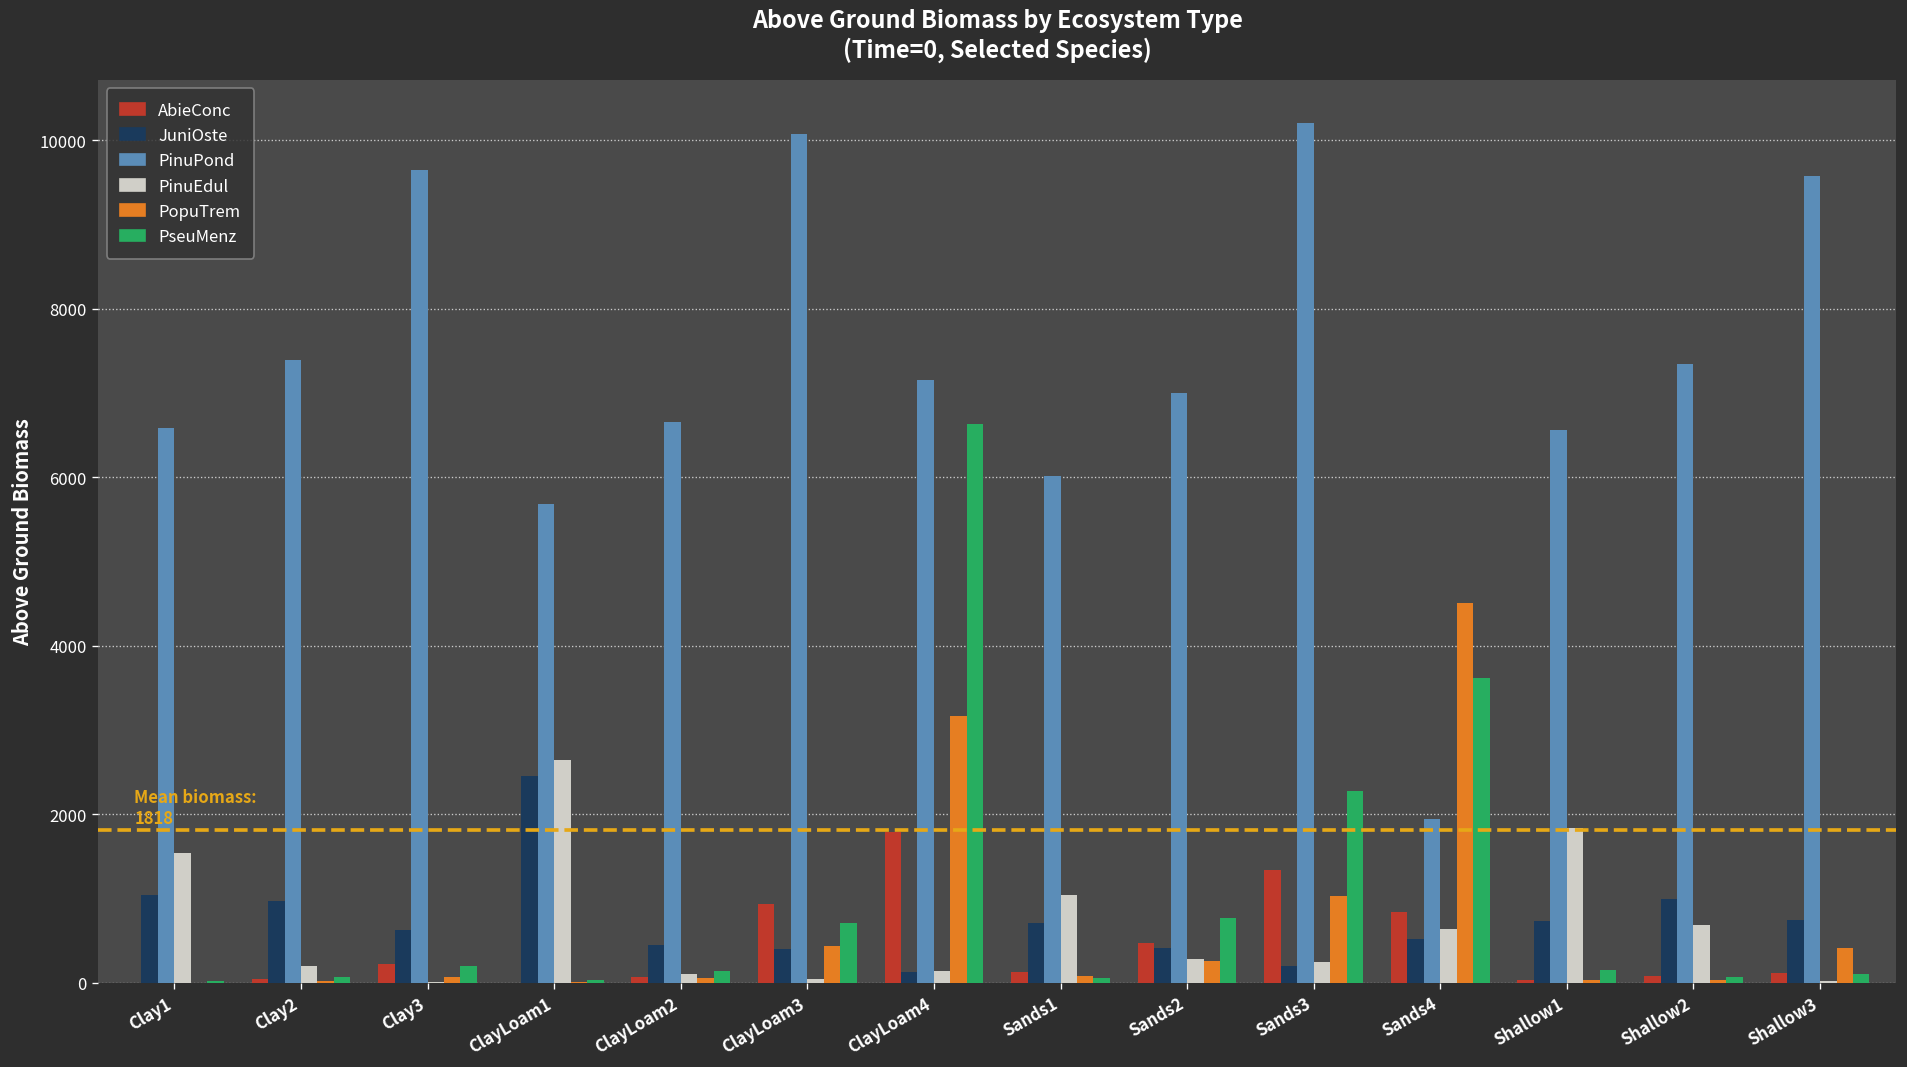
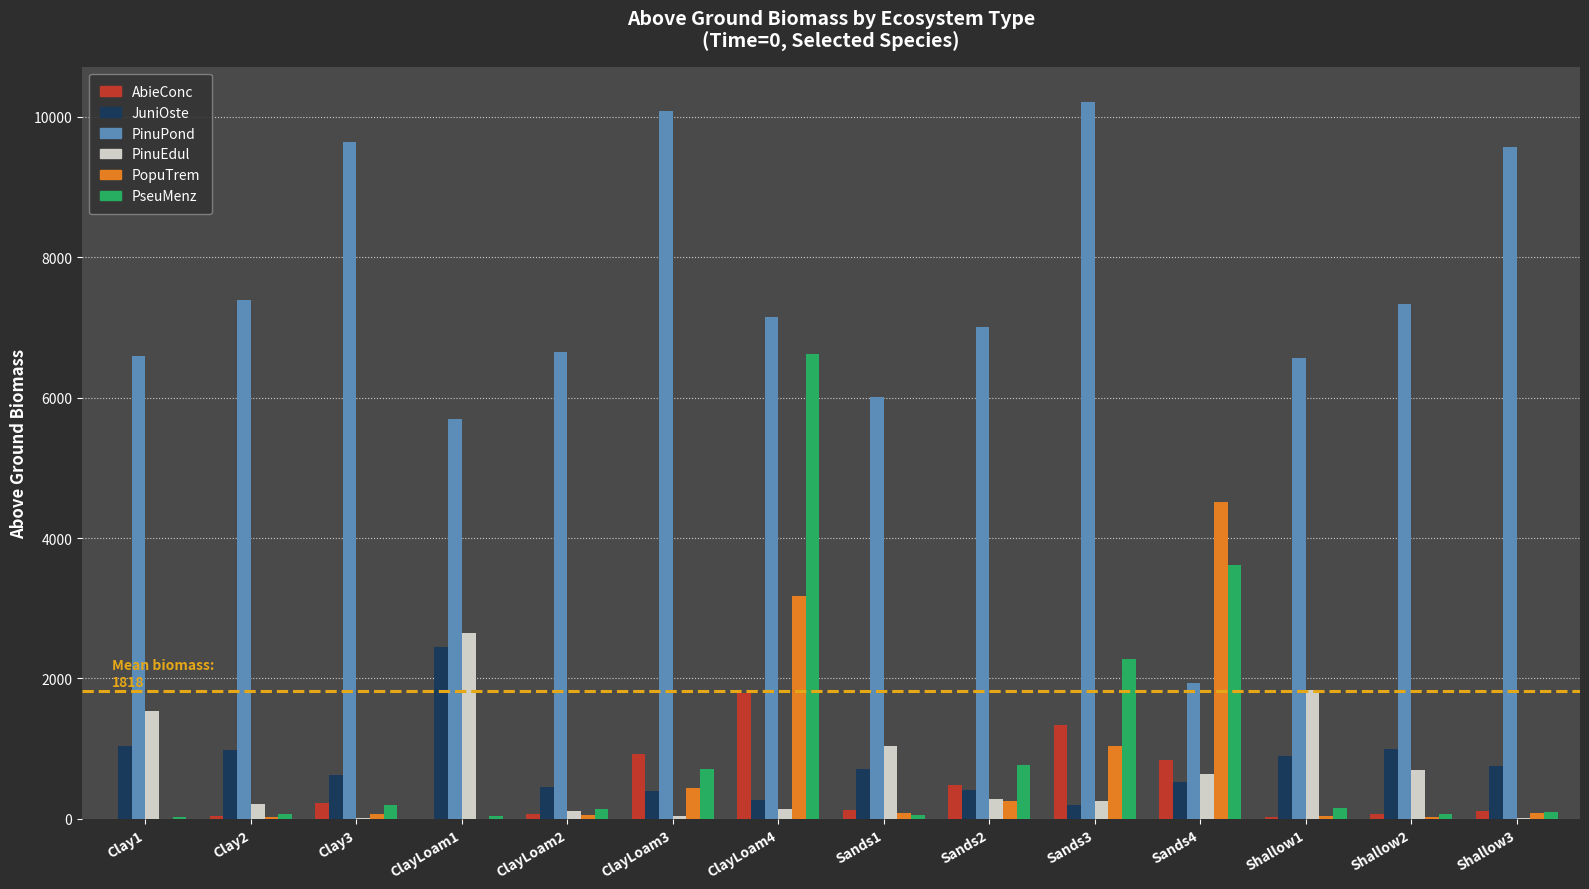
JuniOste, ClayLoam4: 100 -> 300
JuniOste, Shallow1: 700 -> 900
PopuTrem, Shallow3: 400 -> 100
